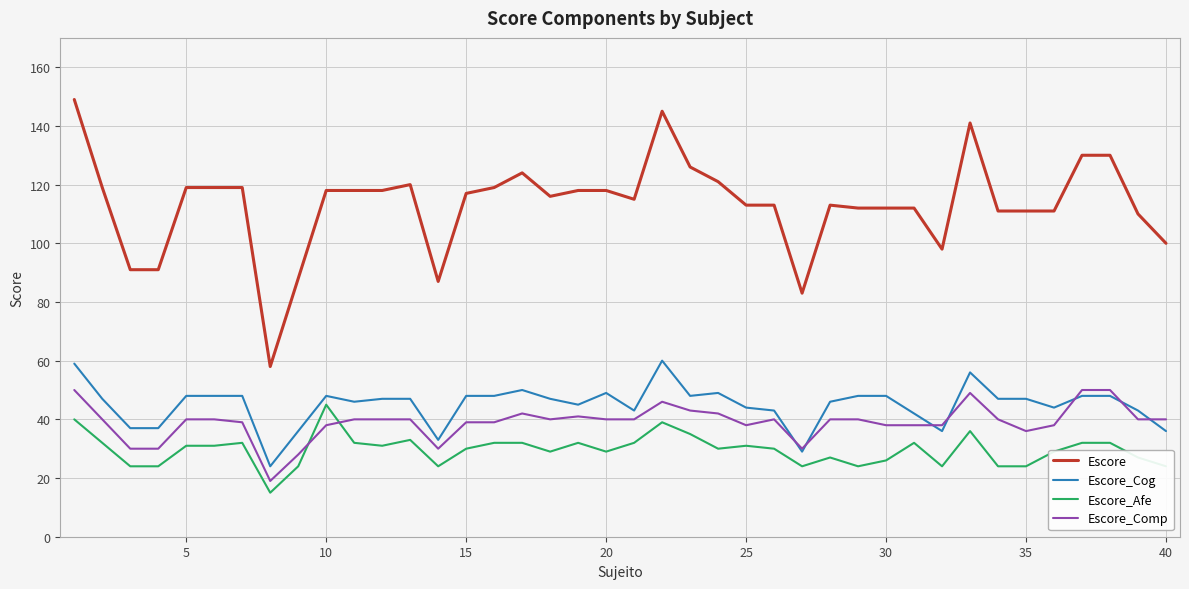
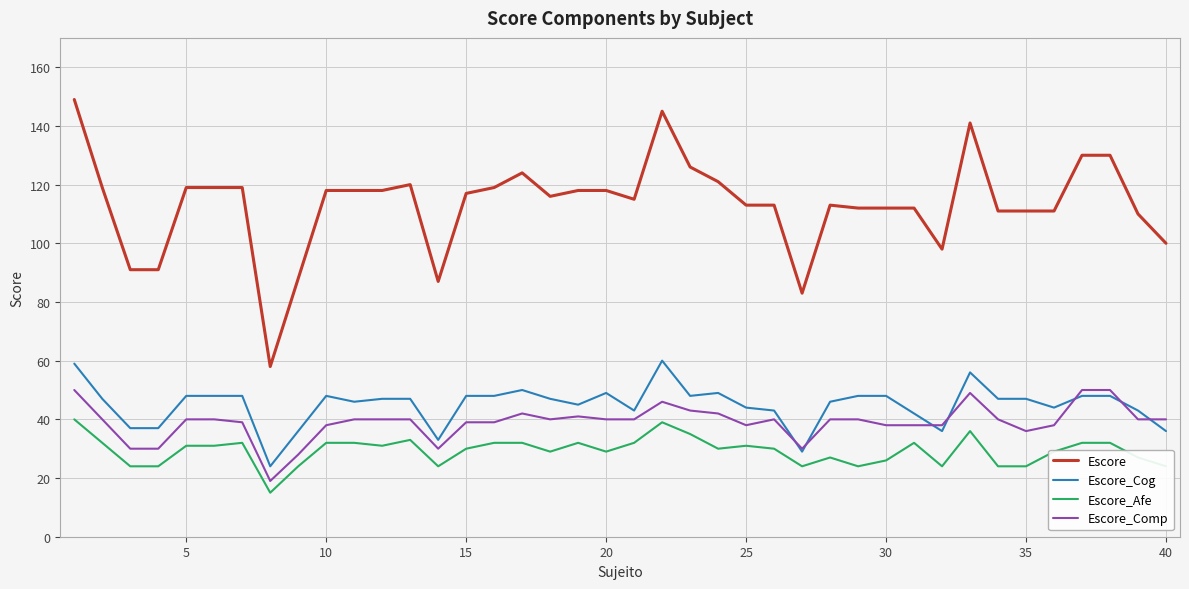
Escore_Afe, 10: 45 -> 32
